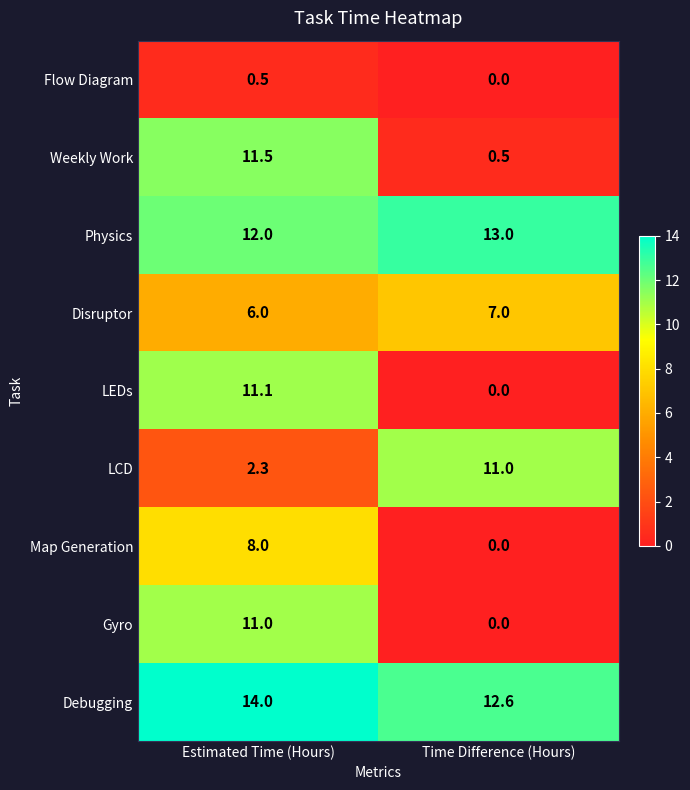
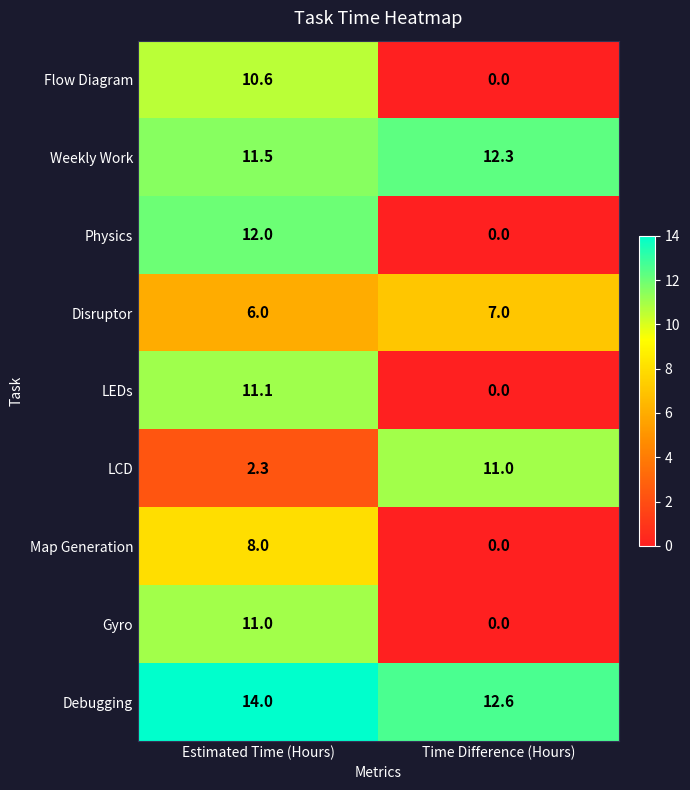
Flow Diagram, Estimated Time (Hours): 0.5 -> 10.6
Weekly Work, Time Difference (Hours): 0.5 -> 12.3
Physics, Time Difference (Hours): 13.0 -> 0.0
